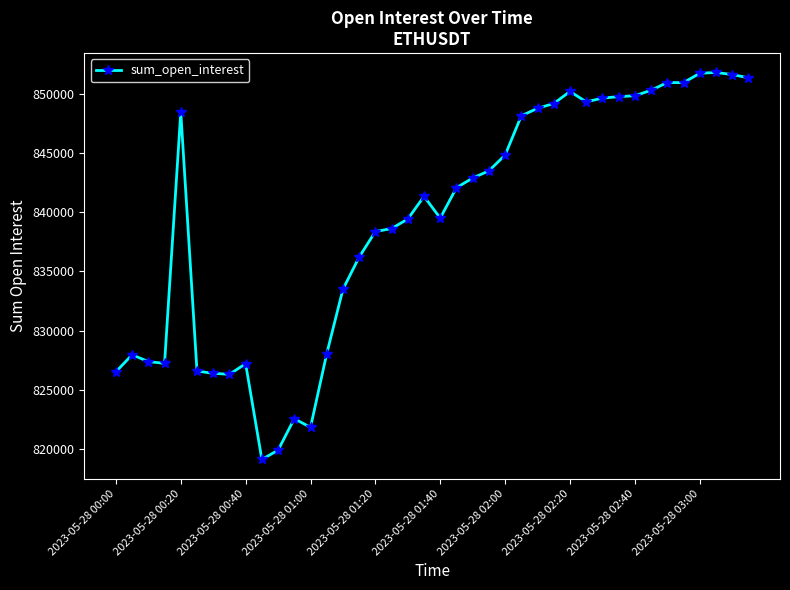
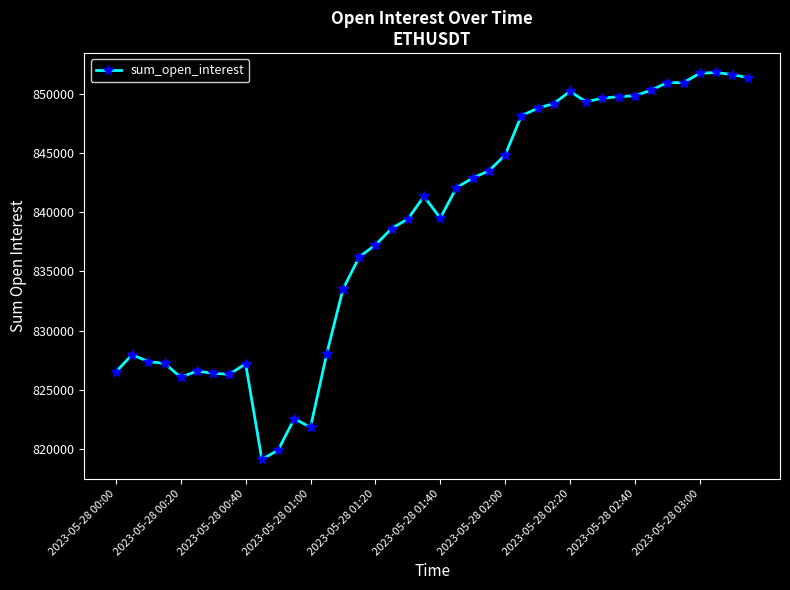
2023-05-28 00:20: 848500 -> 826000
2023-05-28 01:20: 838400 -> 837200
